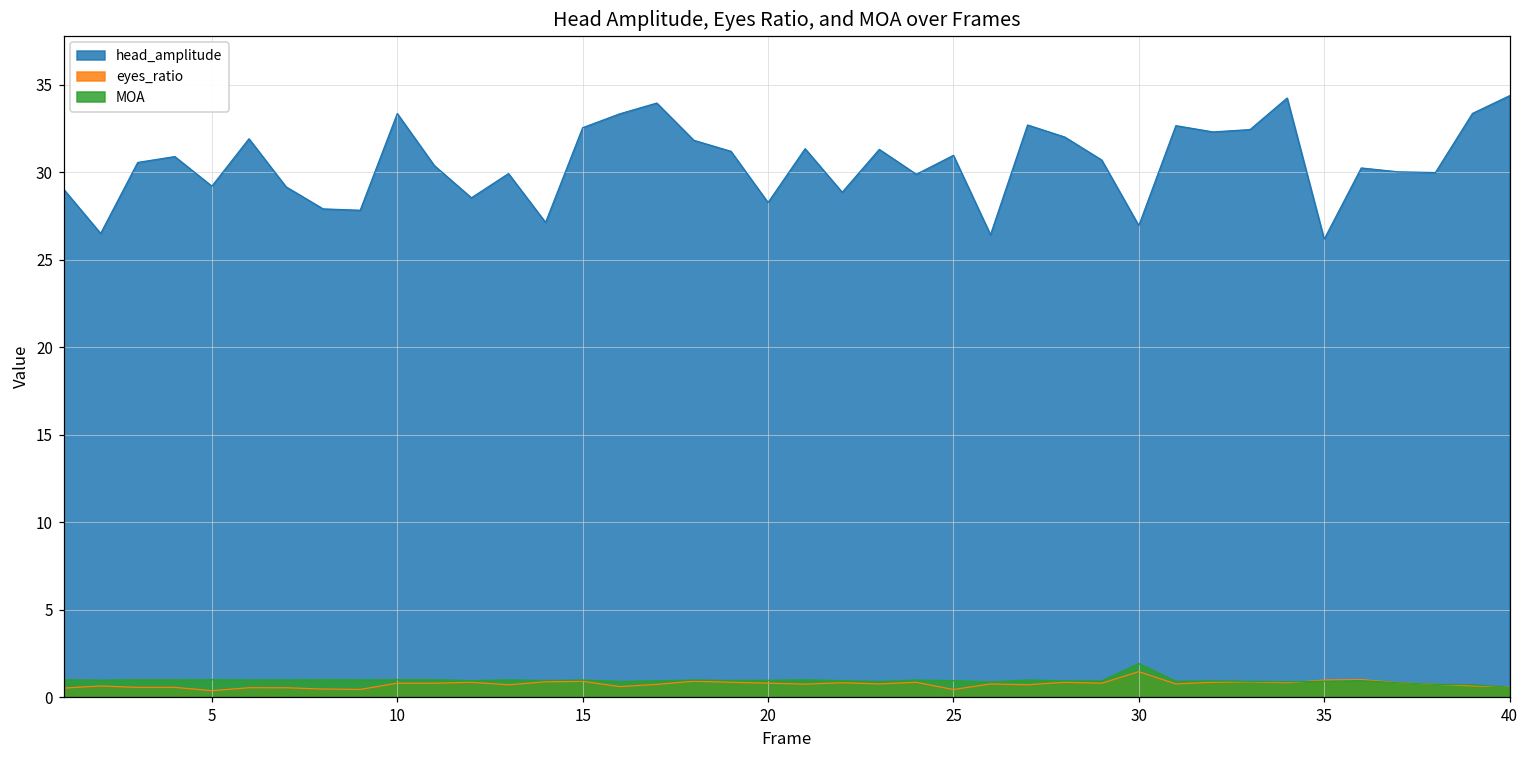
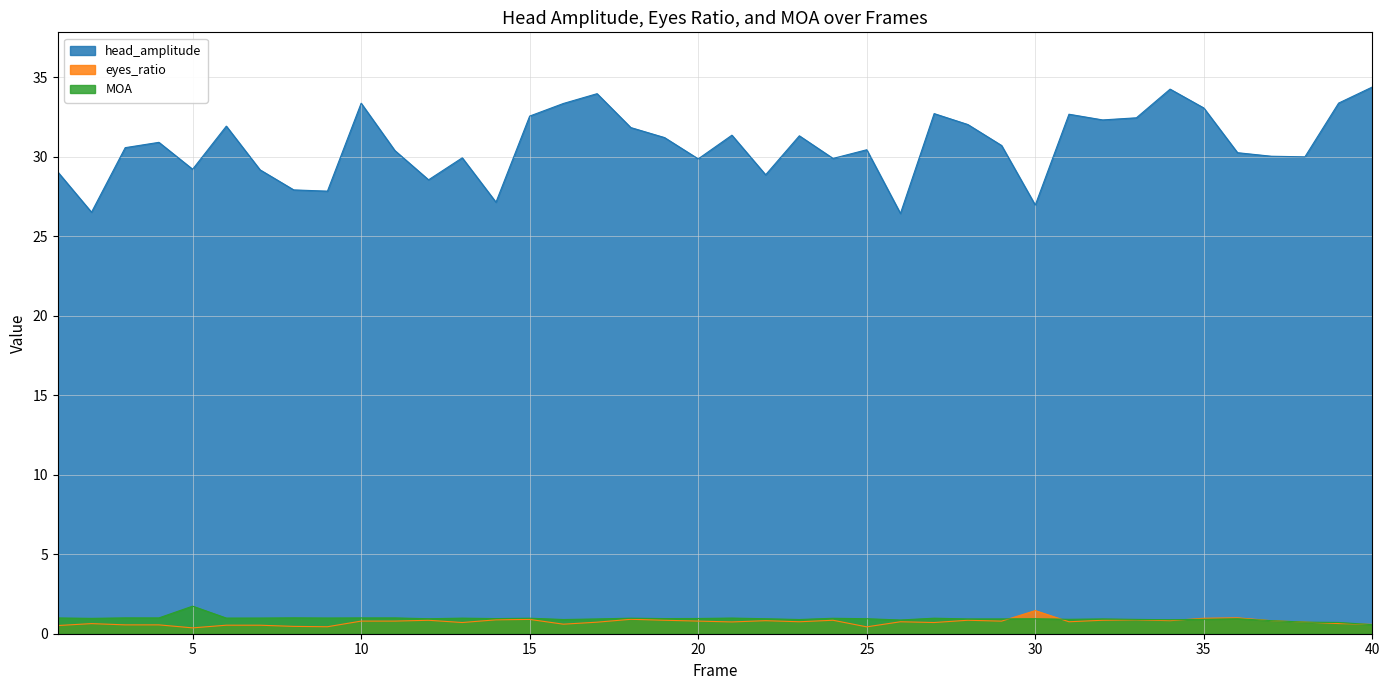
MOA, 5: 1.0 -> 1.7
head_amplitude, 20: 28.3 -> 29.9
head_amplitude, 25: 31.0 -> 30.4
MOA, 30: 1.9 -> 0.9
head_amplitude, 35: 26.2 -> 33.1
